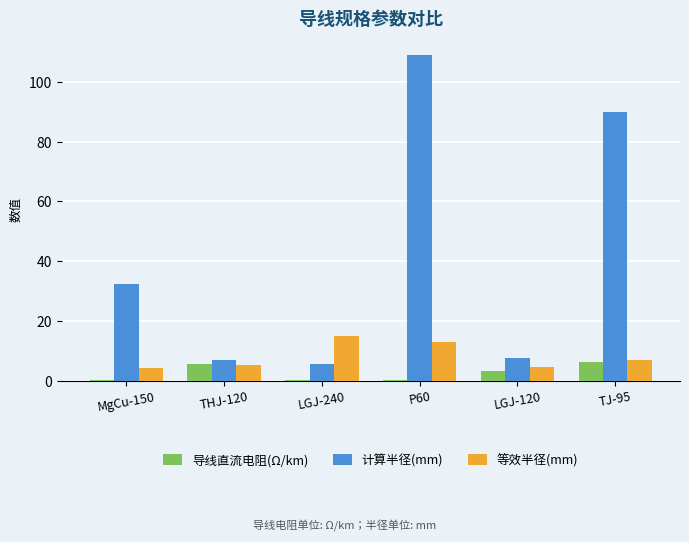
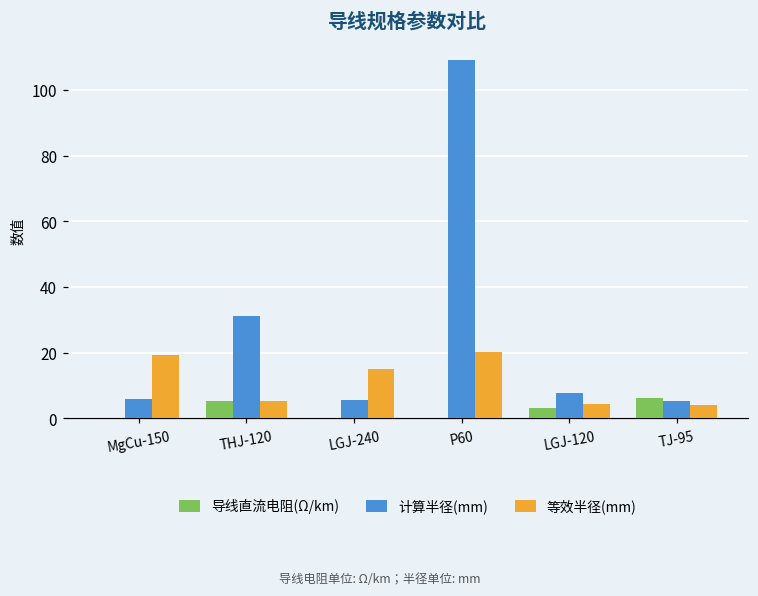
计算半径(mm), MgCu-150: 32 -> 6
等效半径(mm), MgCu-150: 4 -> 19
计算半径(mm), THJ-120: 7 -> 31
等效半径(mm), P60: 13 -> 20
计算半径(mm), TJ-95: 90 -> 5
等效半径(mm), TJ-95: 7 -> 4
